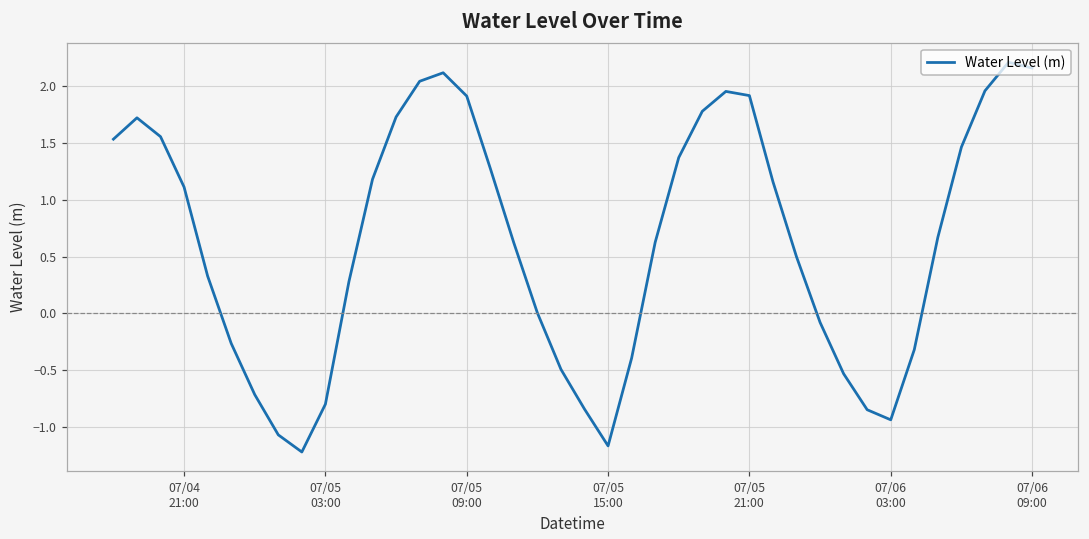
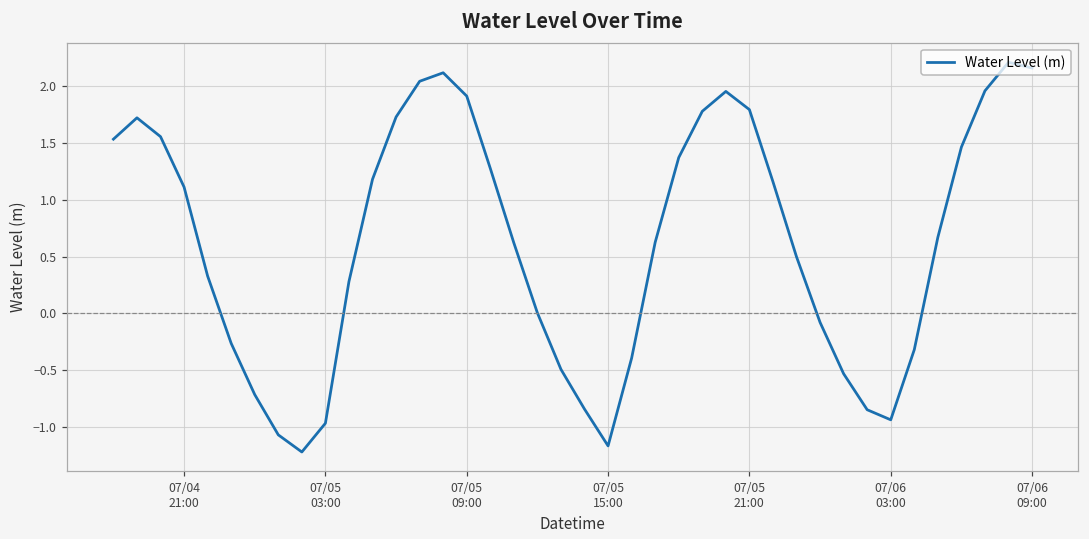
07/05 03:00: -0.80 -> -0.97
07/05 21:00: 1.92 -> 1.79
